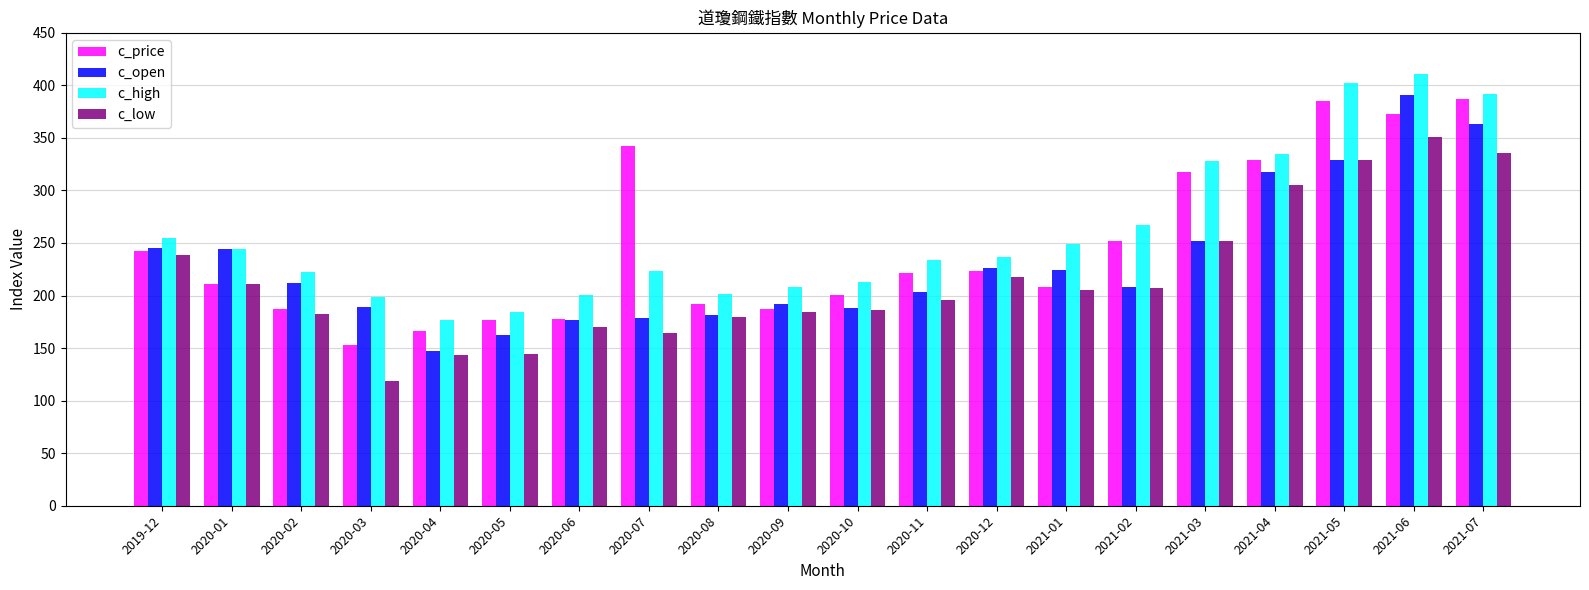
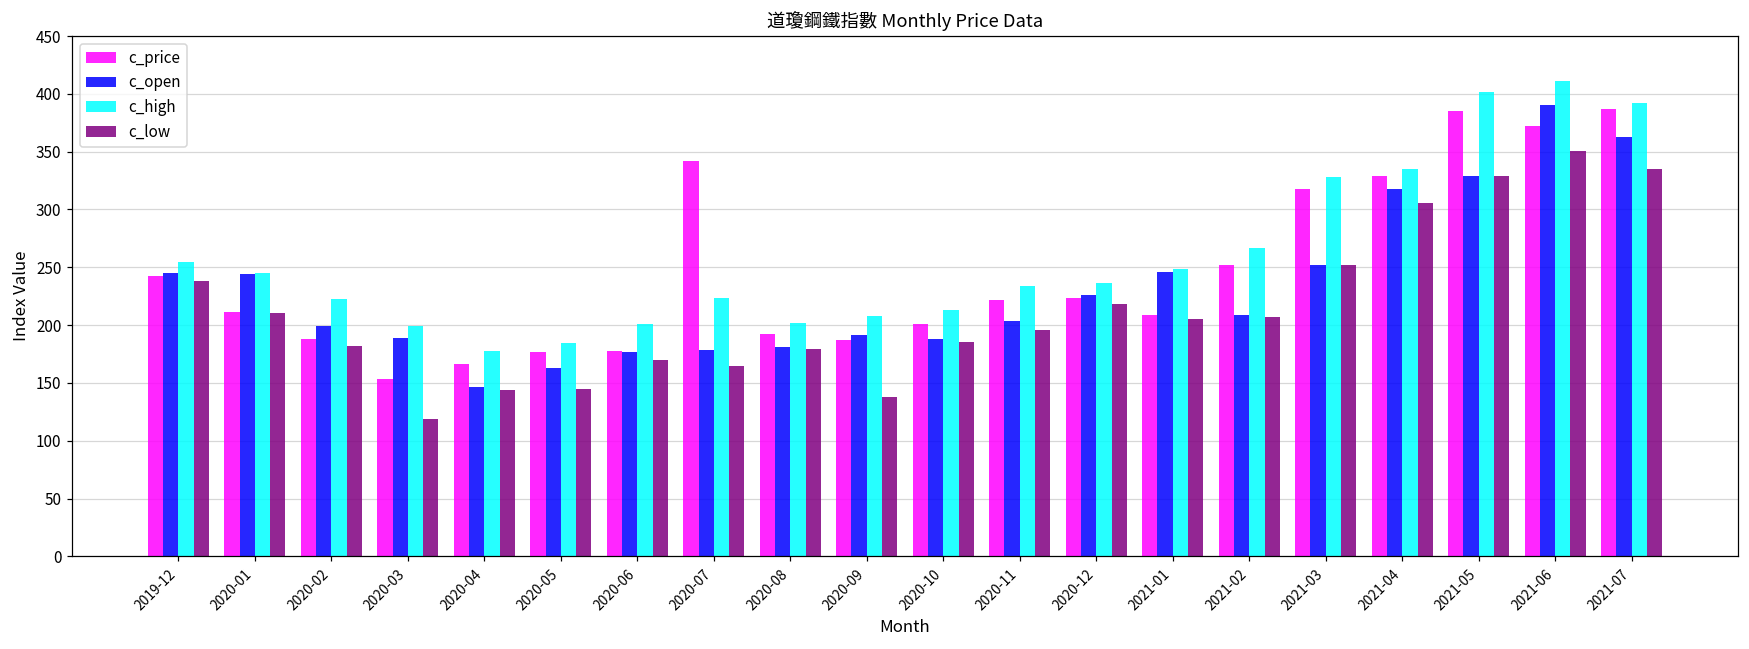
c_open, 2020-02: 212 -> 200
c_low, 2020-09: 184 -> 137
c_open, 2021-01: 224 -> 246
